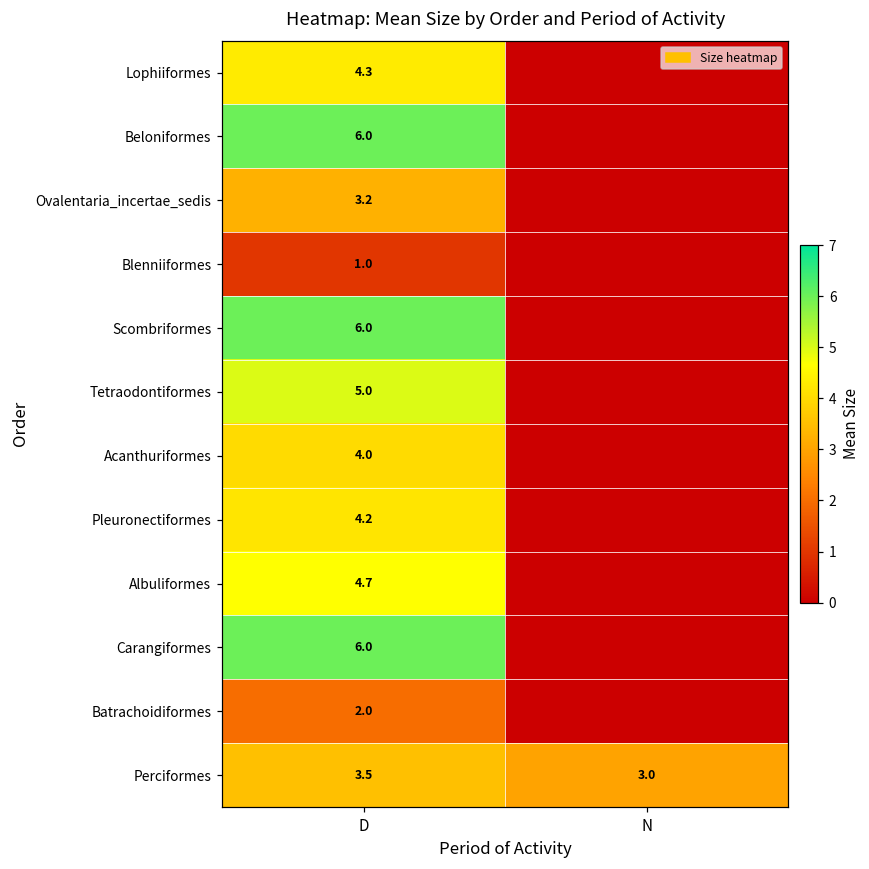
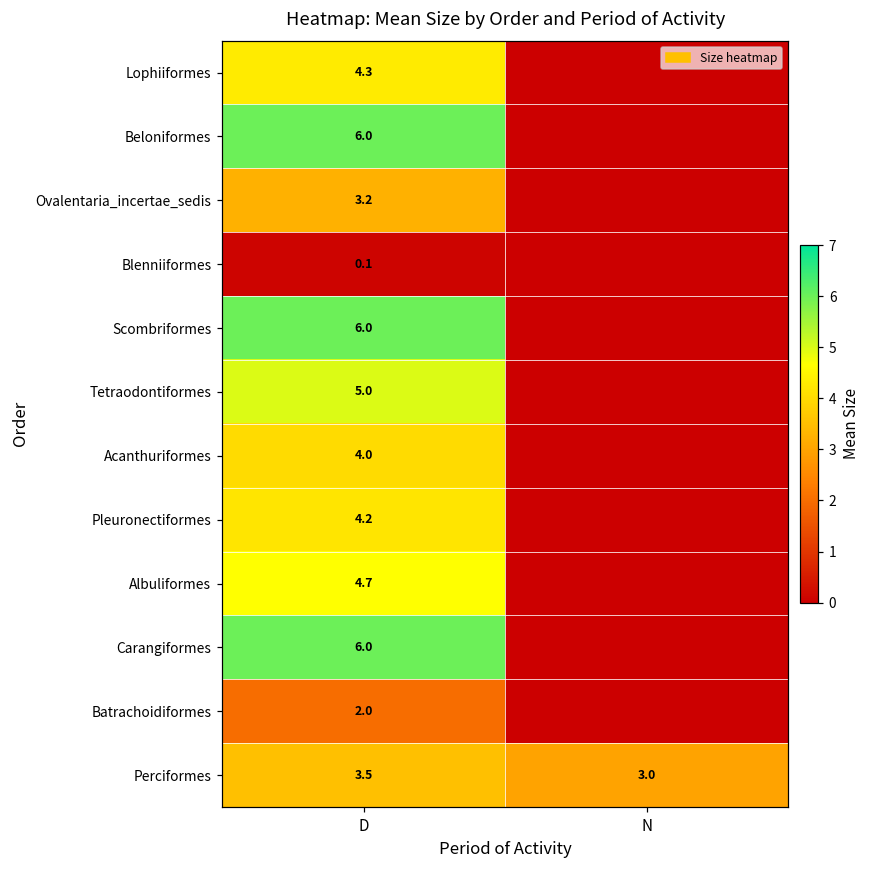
Blenniiformes, D: 1.0 -> 0.1
